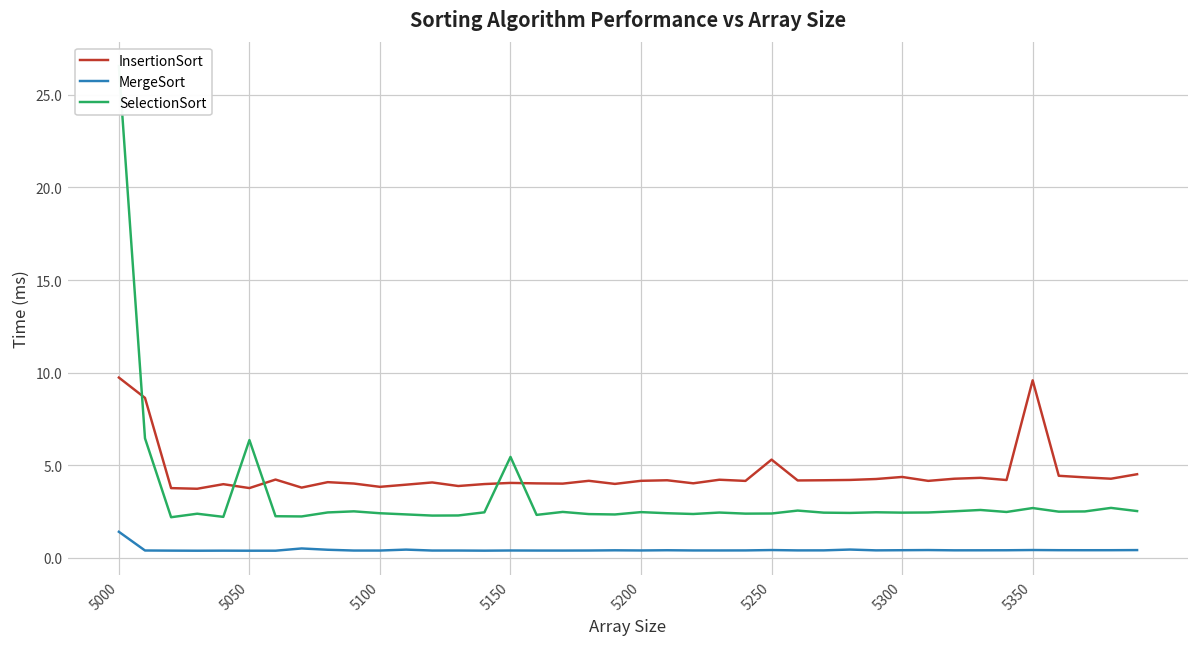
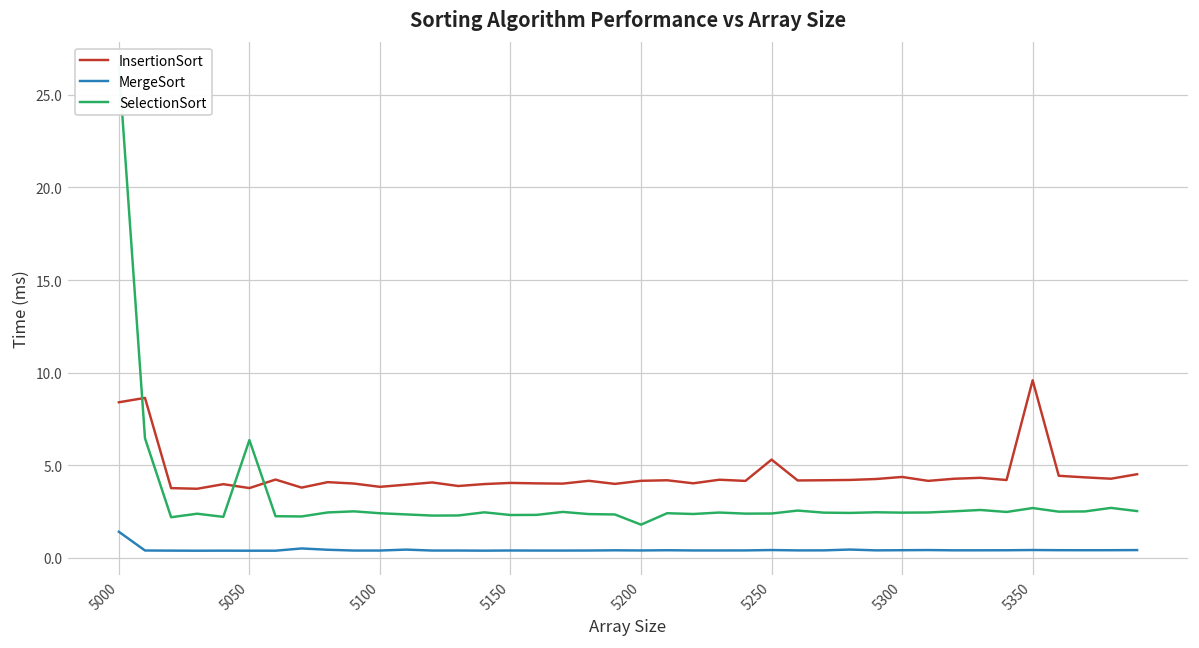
InsertionSort, 5000: 9.7 -> 8.4
SelectionSort, 5150: 5.4 -> 2.3
SelectionSort, 5200: 2.5 -> 1.8
